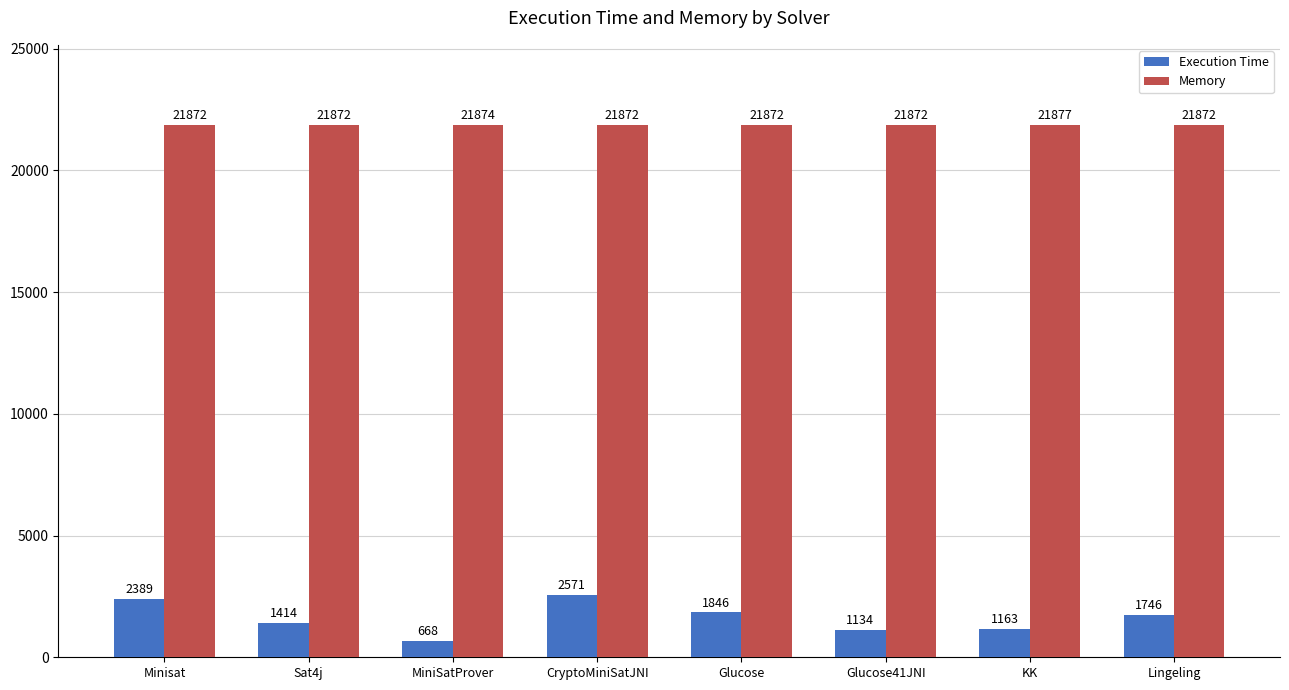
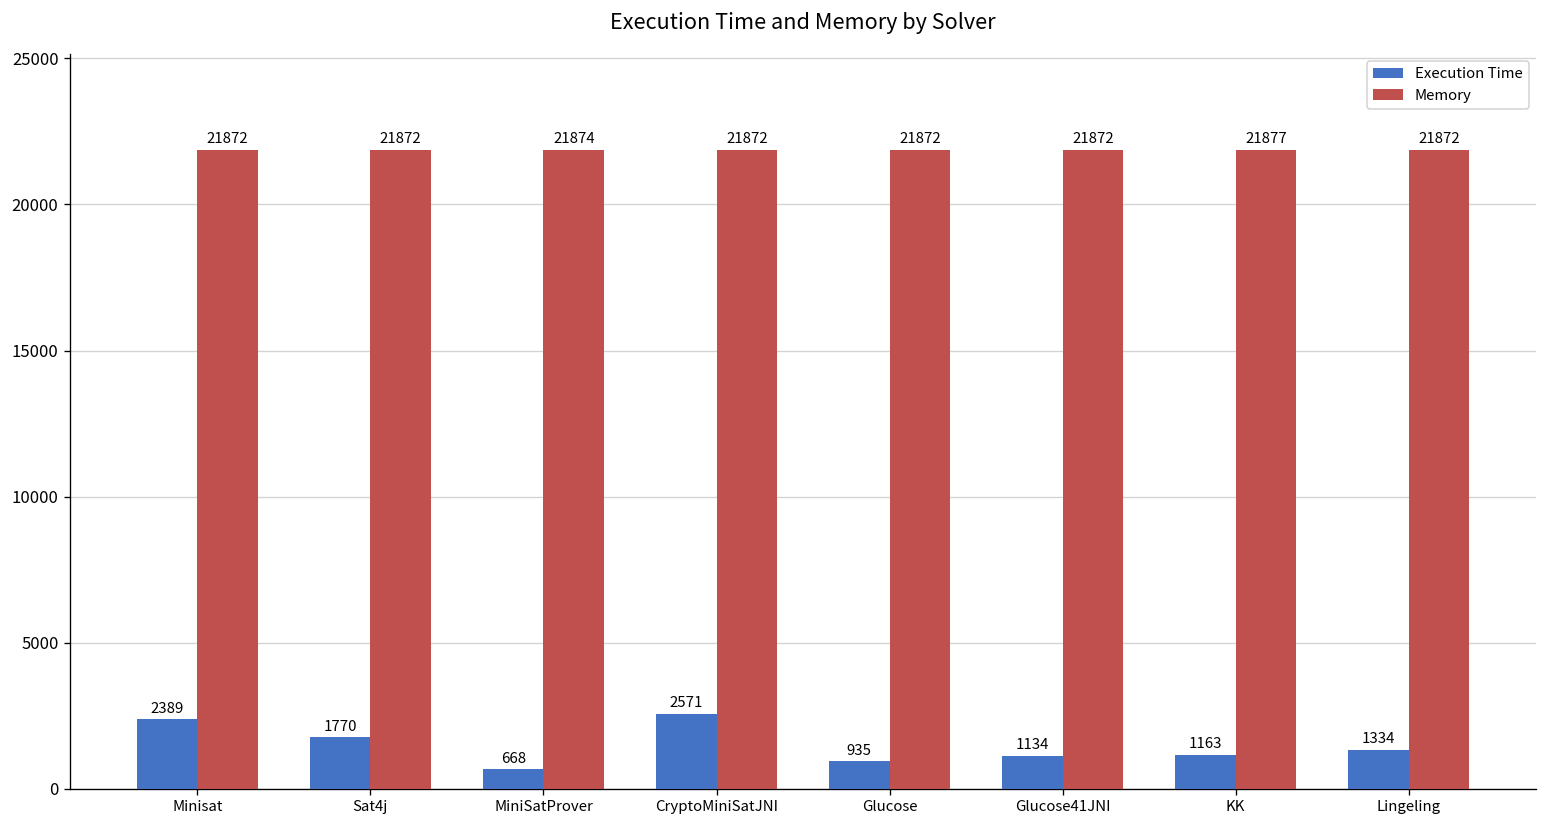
Execution Time, Sat4j: 1414 -> 1770
Execution Time, Glucose: 1846 -> 935
Execution Time, Lingeling: 1746 -> 1334
